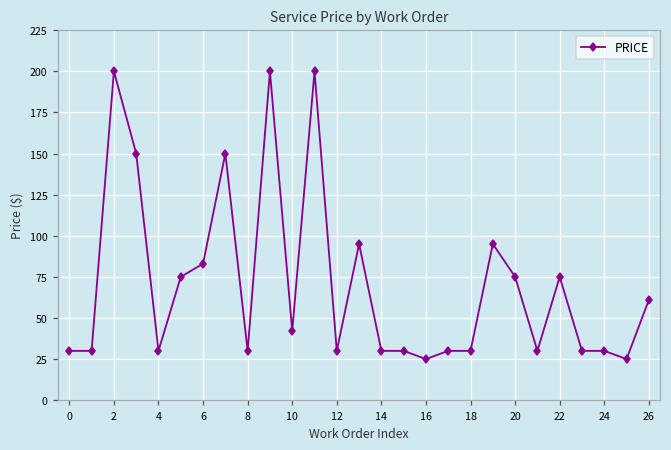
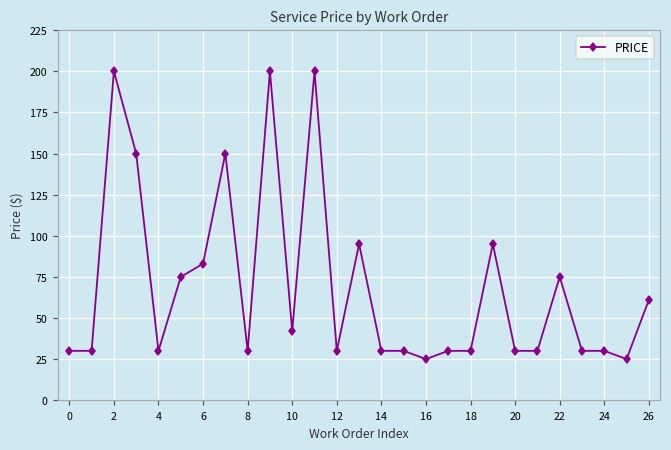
20: 75 -> 30
